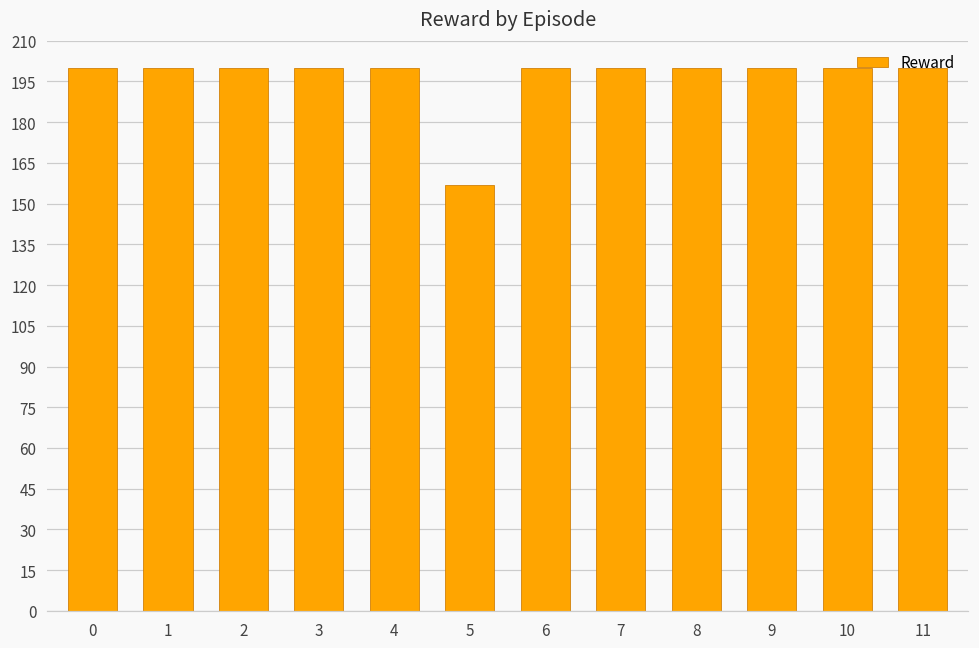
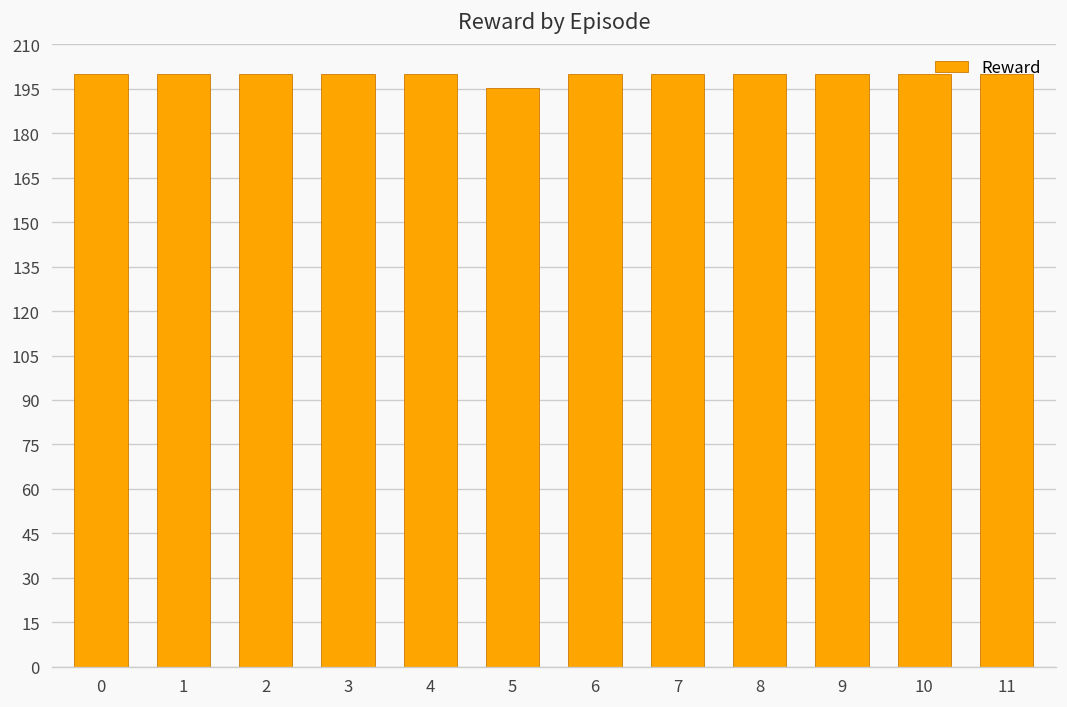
5: 157 -> 195
